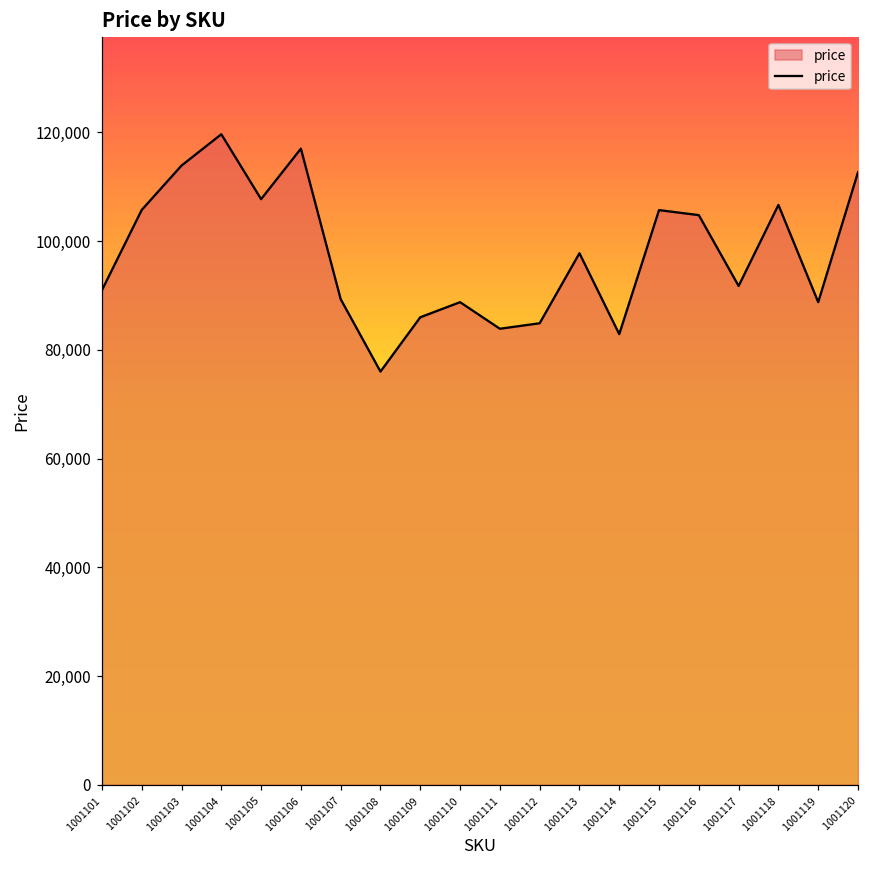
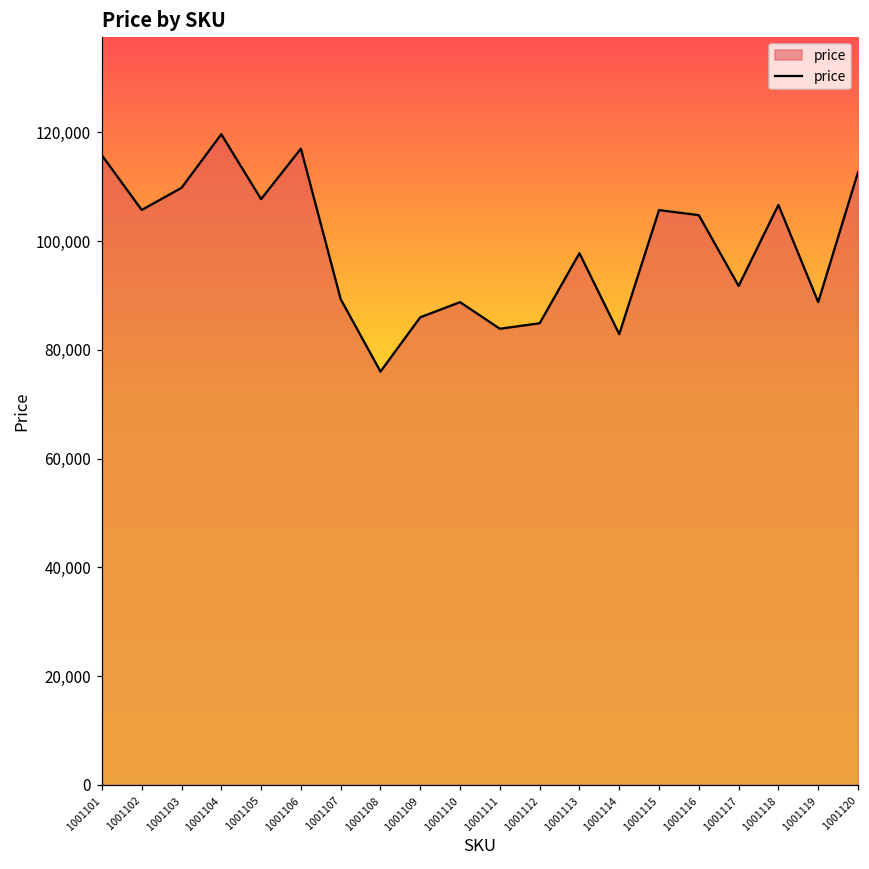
1001101: 91,000 -> 116,000
1001103: 114,000 -> 110,000
